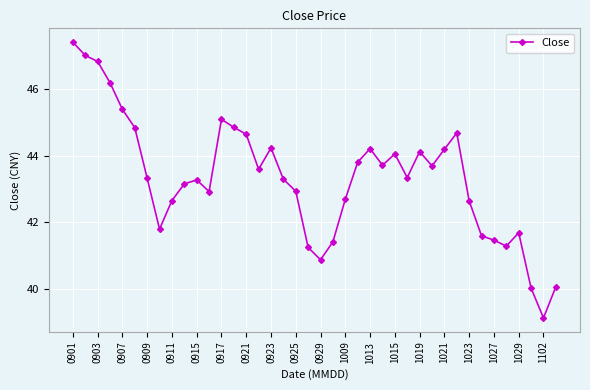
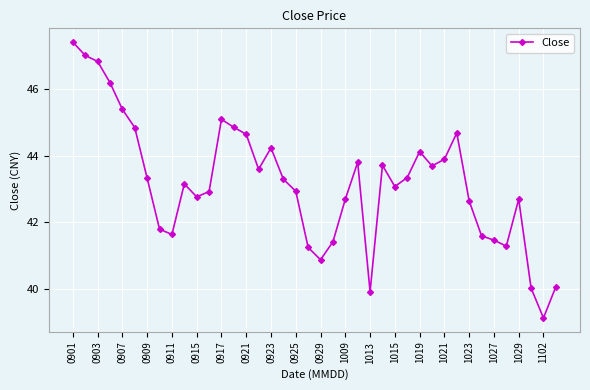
0911: 42.7 -> 41.6
0915: 43.3 -> 42.8
1013: 44.2 -> 39.9
1015: 44.1 -> 43.1
1021: 44.2 -> 43.9
1029: 41.7 -> 42.7
